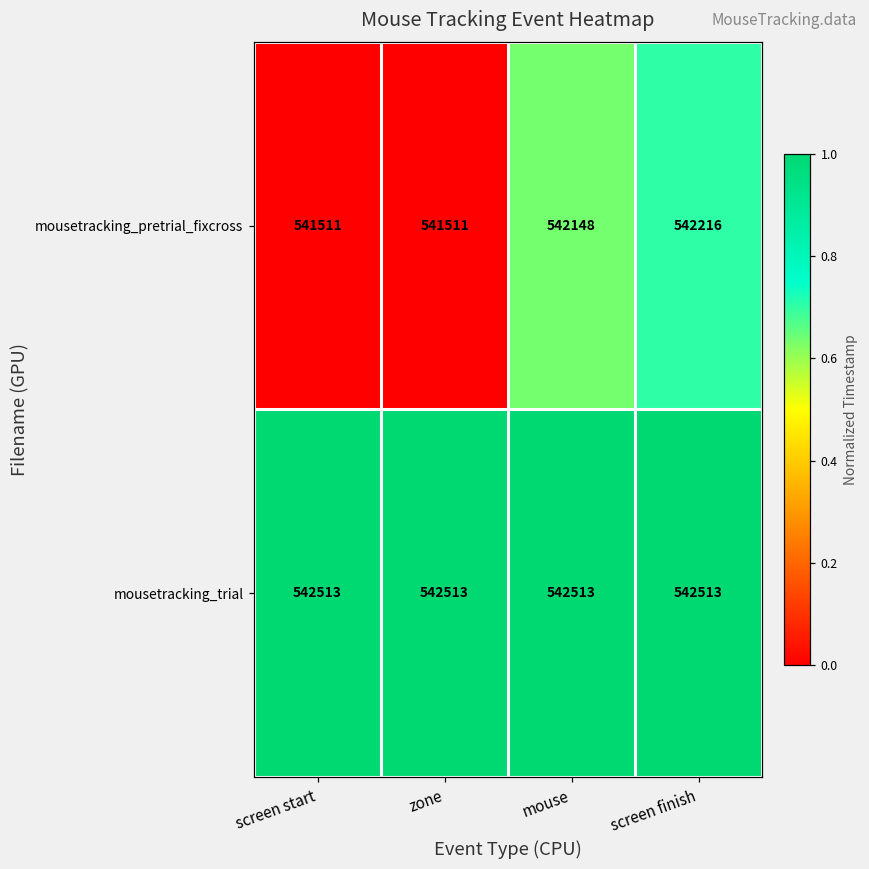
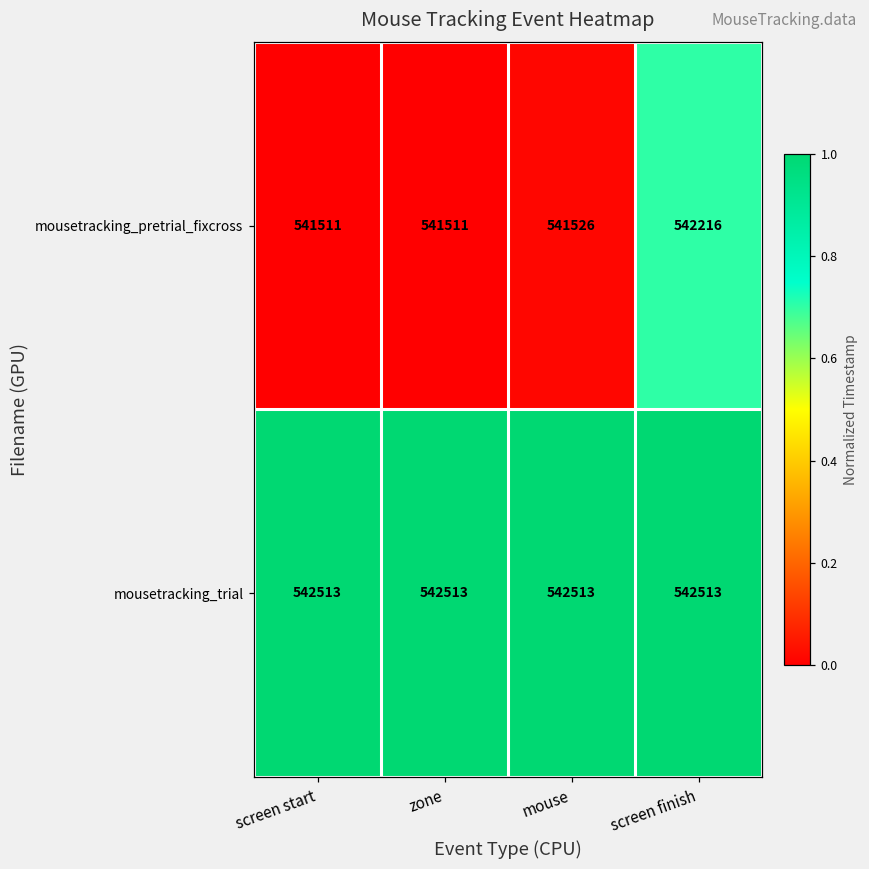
mousetracking_pretrial_fixcross, mouse: 542148 -> 541526
